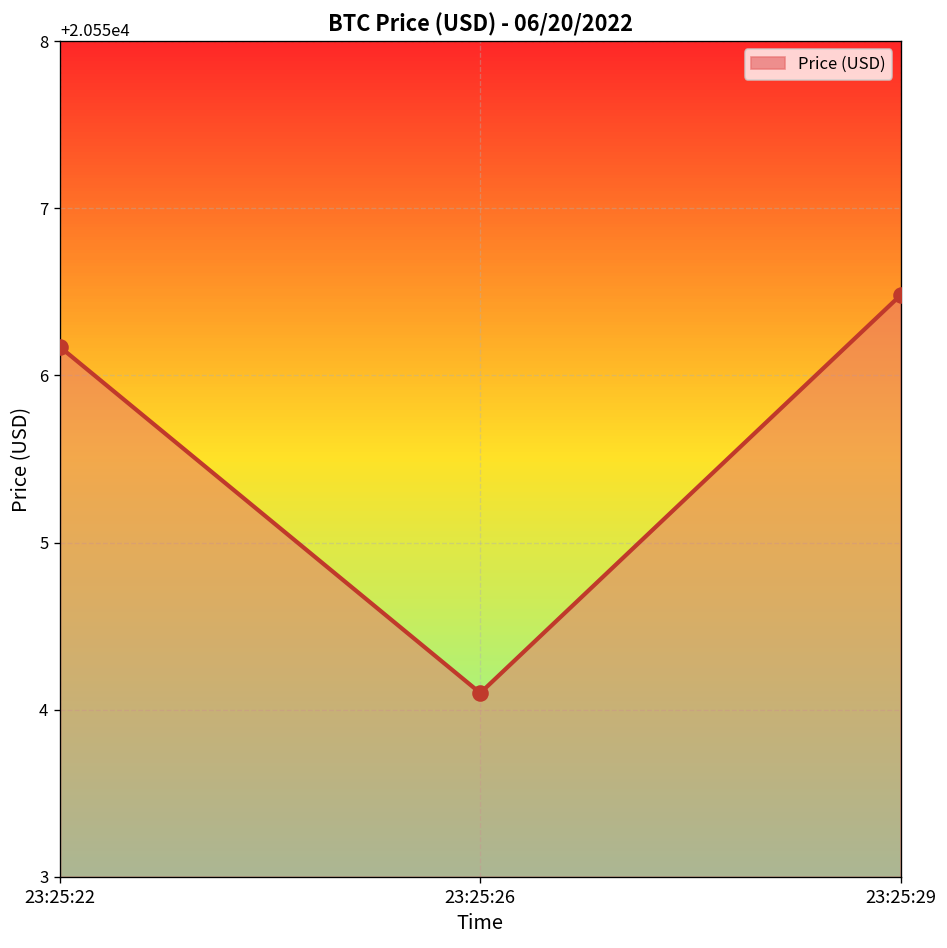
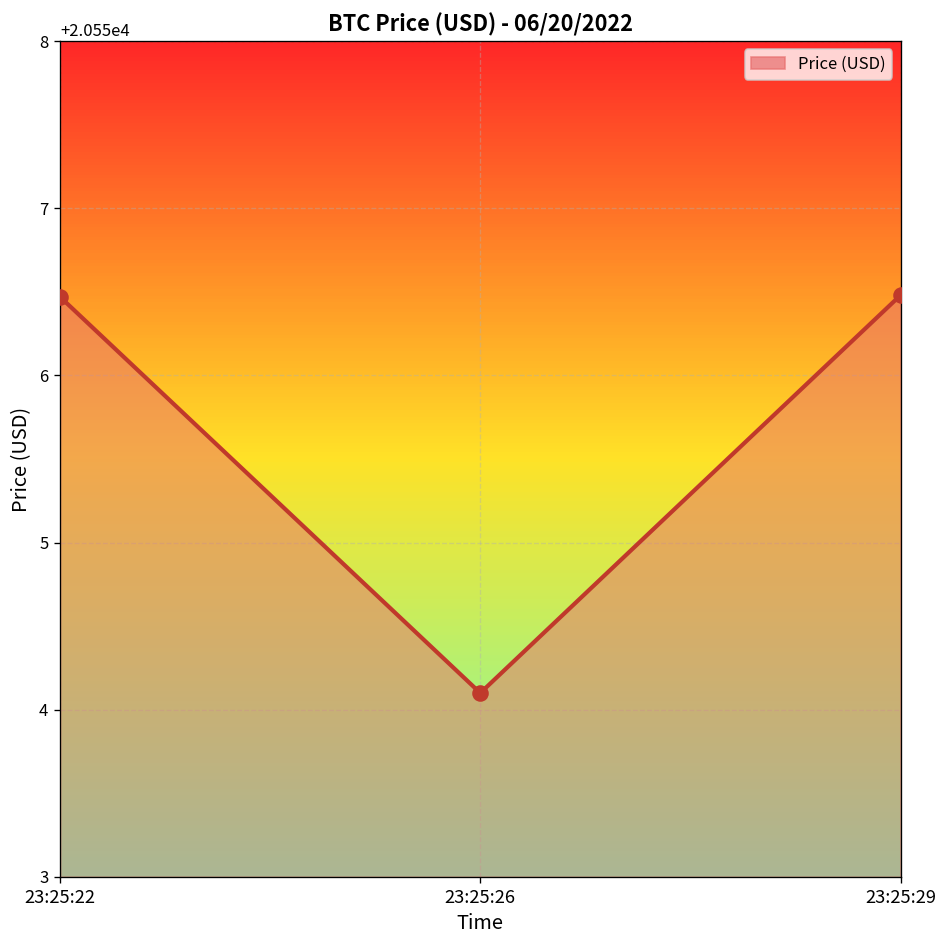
23:25:22: 20556.17 -> 20556.47
